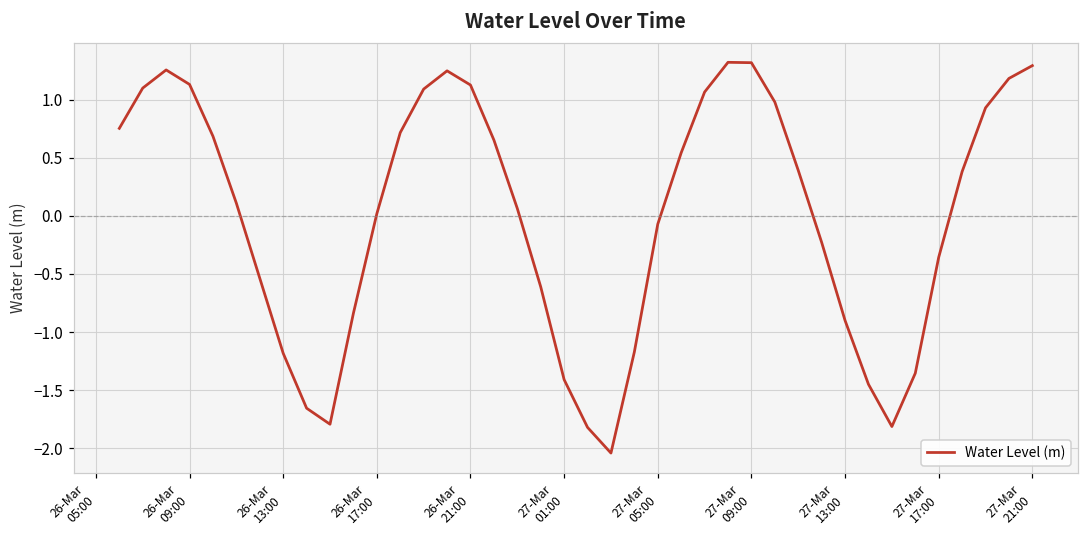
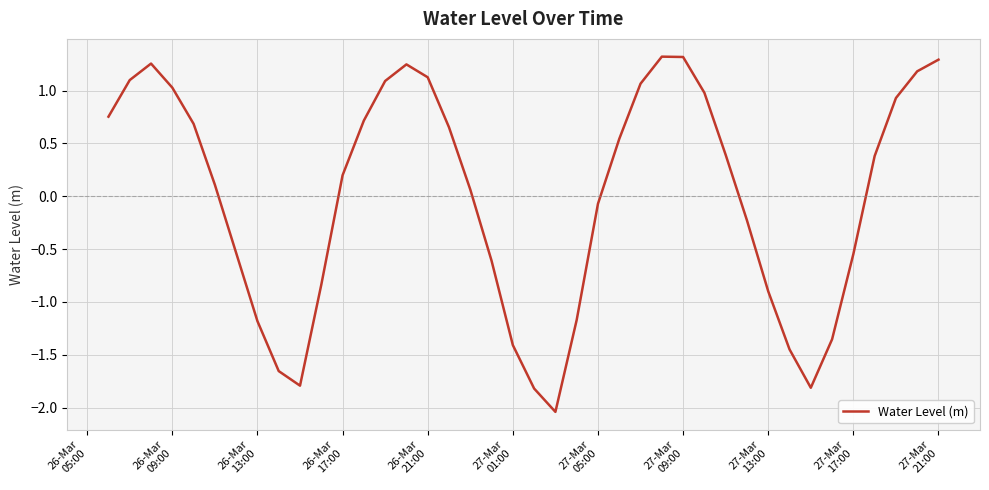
26-Mar 09:00: 1.13 -> 1.03
26-Mar 17:00: 0.02 -> 0.20
27-Mar 17:00: -0.36 -> -0.55
